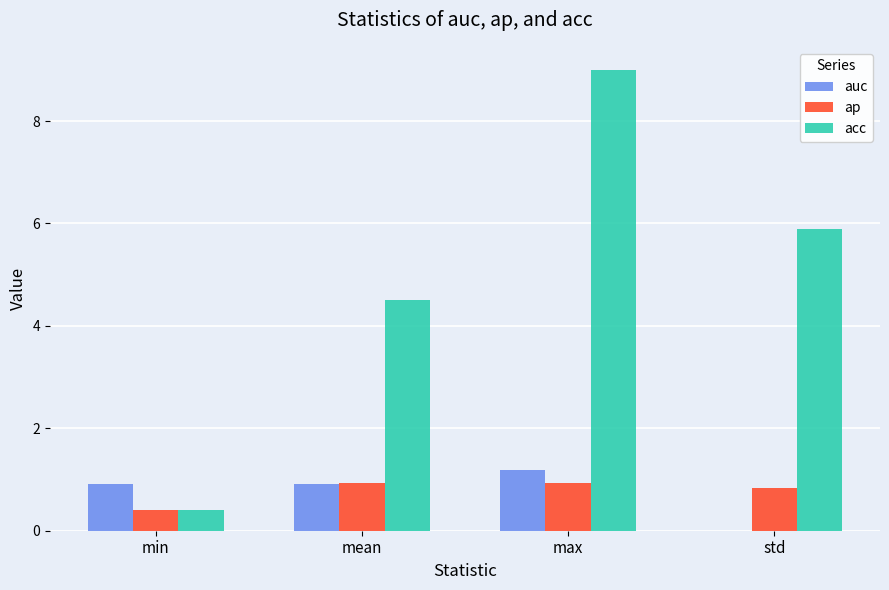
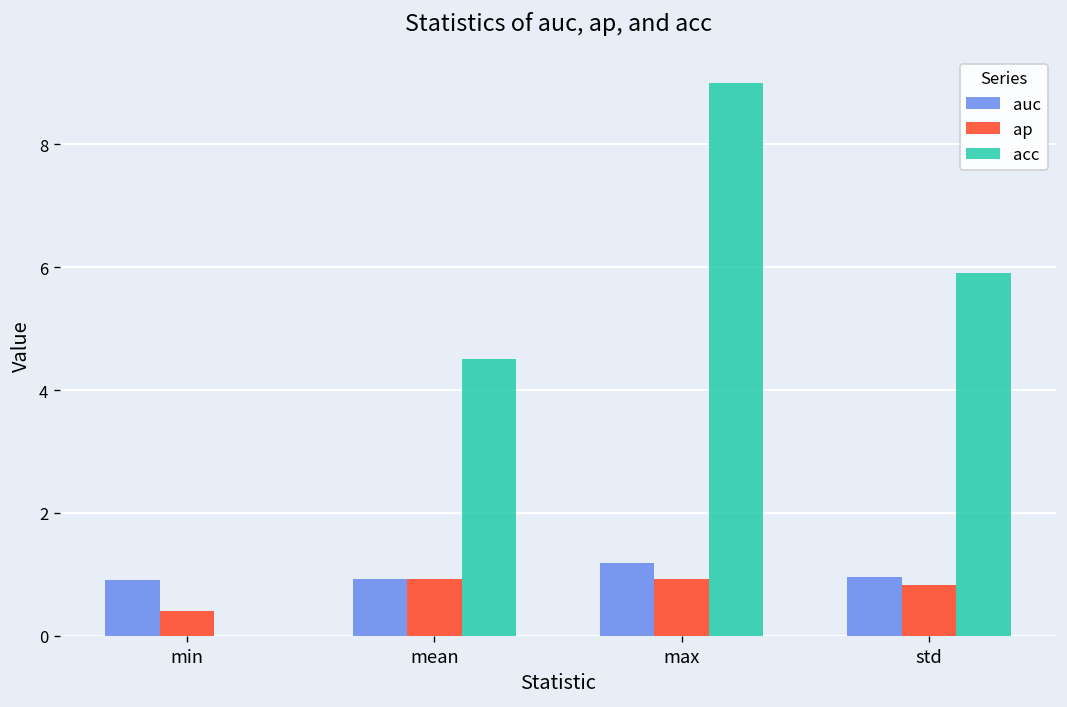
acc, min: 0.4 -> 0.0
auc, std: 0.0 -> 1.0
